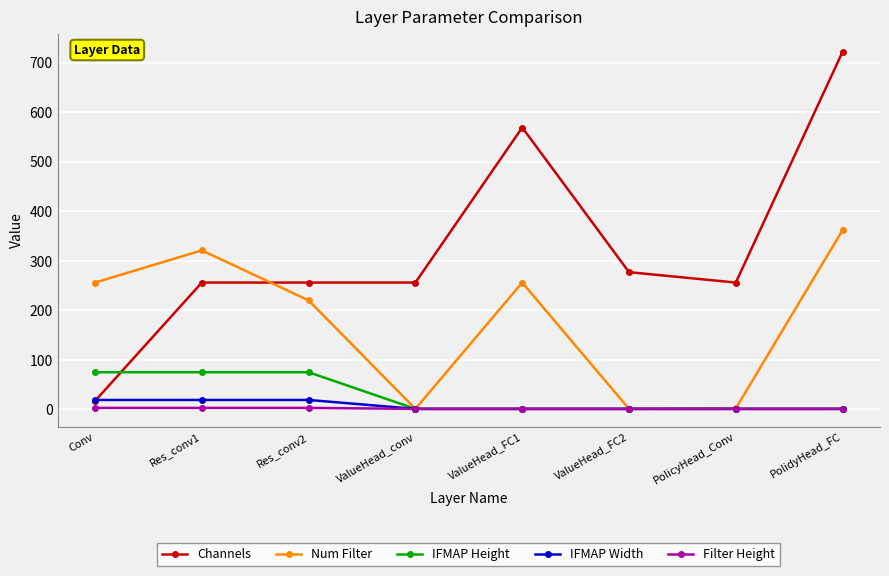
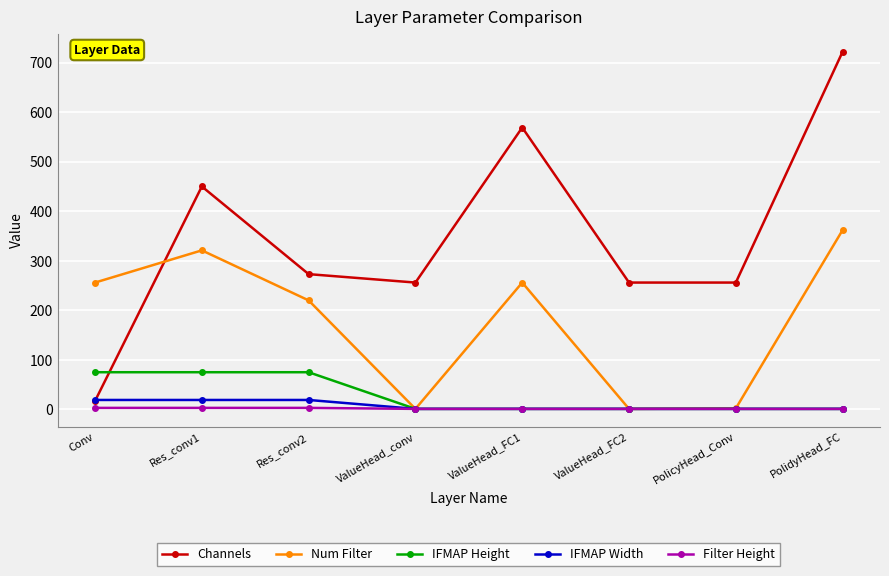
Channels, Res_conv1: 260 -> 450
Channels, Res_conv2: 260 -> 270
Channels, ValueHead_FC2: 280 -> 260
